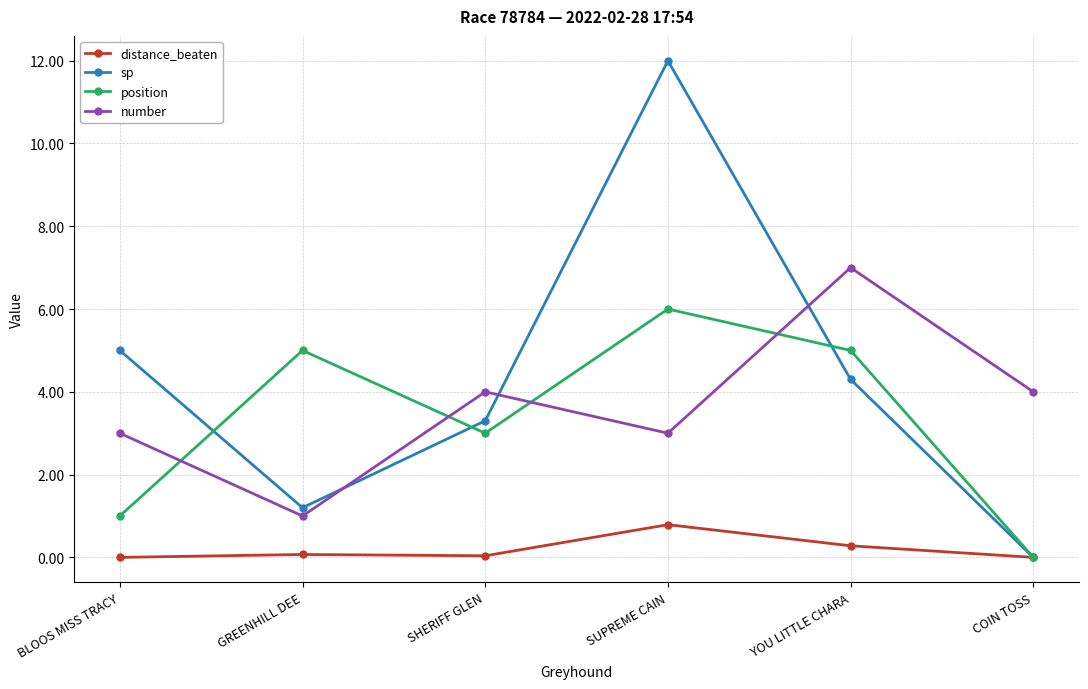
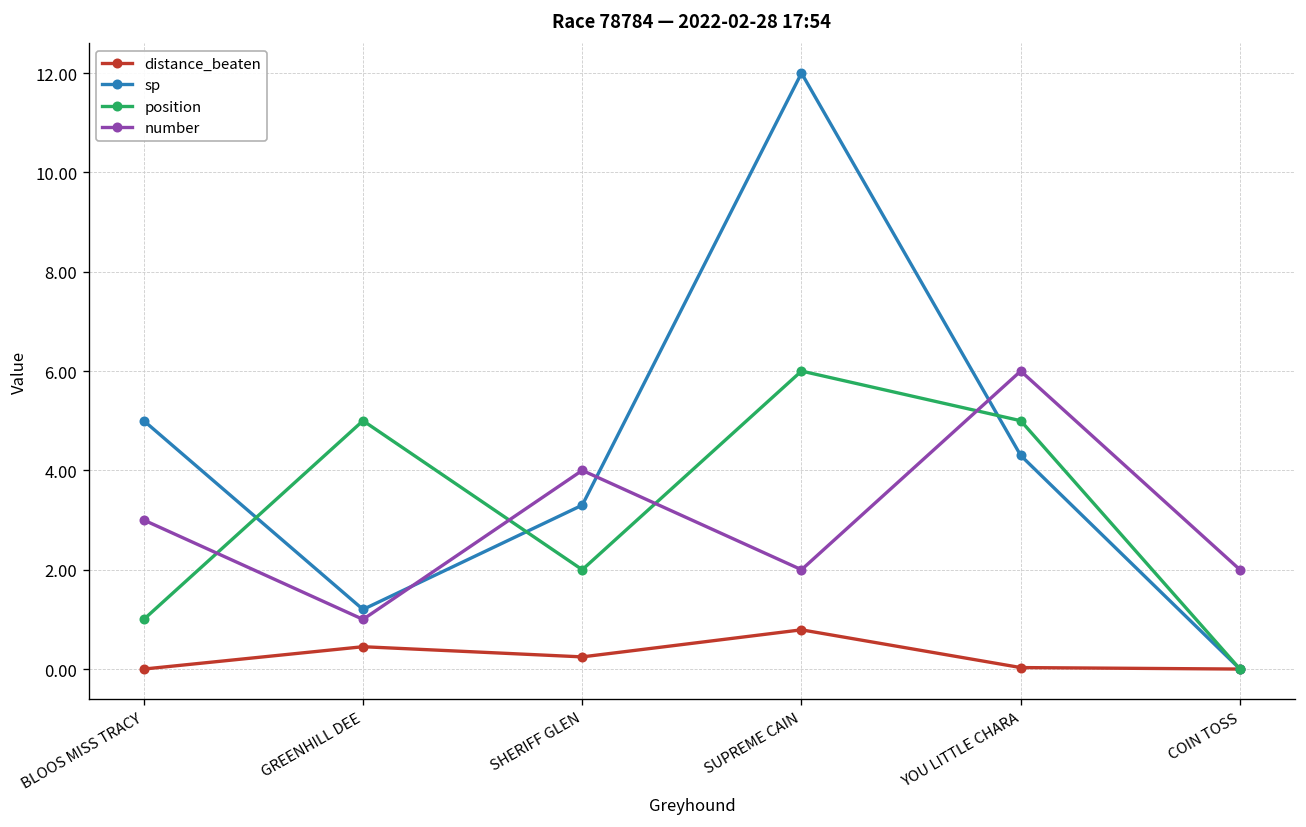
distance_beaten, GREENHILL DEE: 0.1 -> 0.5
distance_beaten, SHERIFF GLEN: 0.0 -> 0.2
position, SHERIFF GLEN: 3 -> 2
number, SUPREME CAIN: 3 -> 2
distance_beaten, YOU LITTLE CHARA: 0.3 -> 0.0
number, YOU LITTLE CHARA: 7 -> 6
number, COIN TOSS: 4 -> 2
